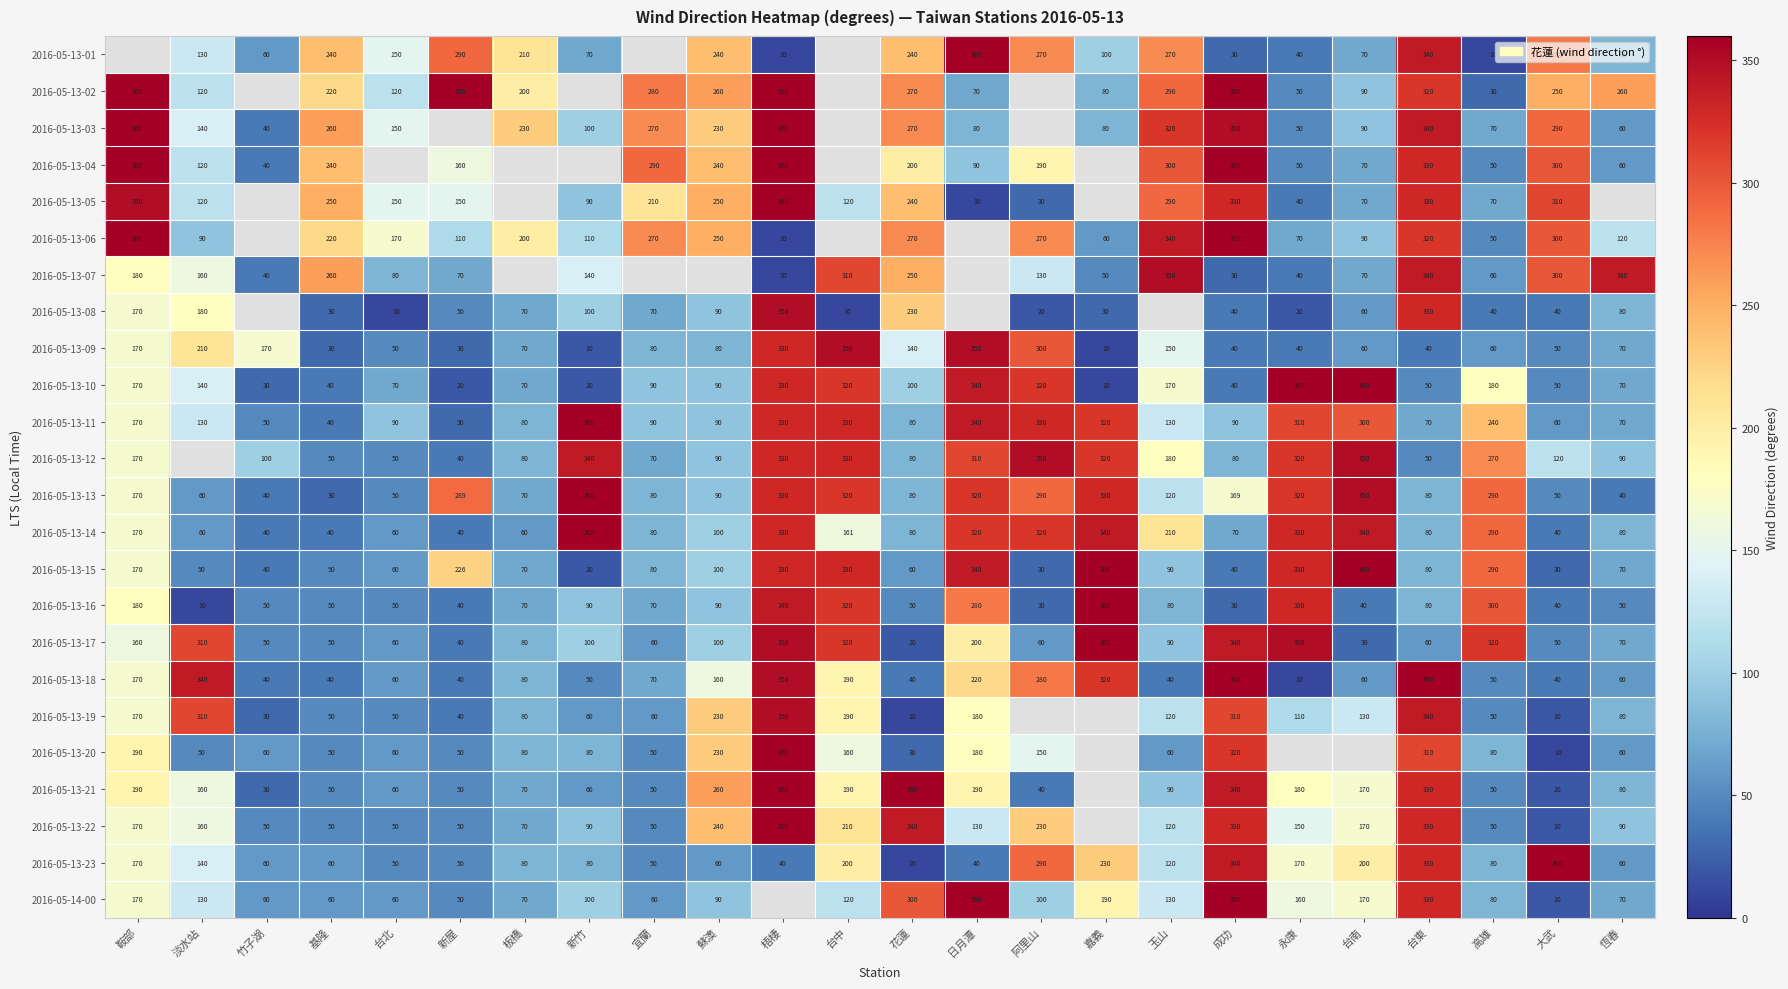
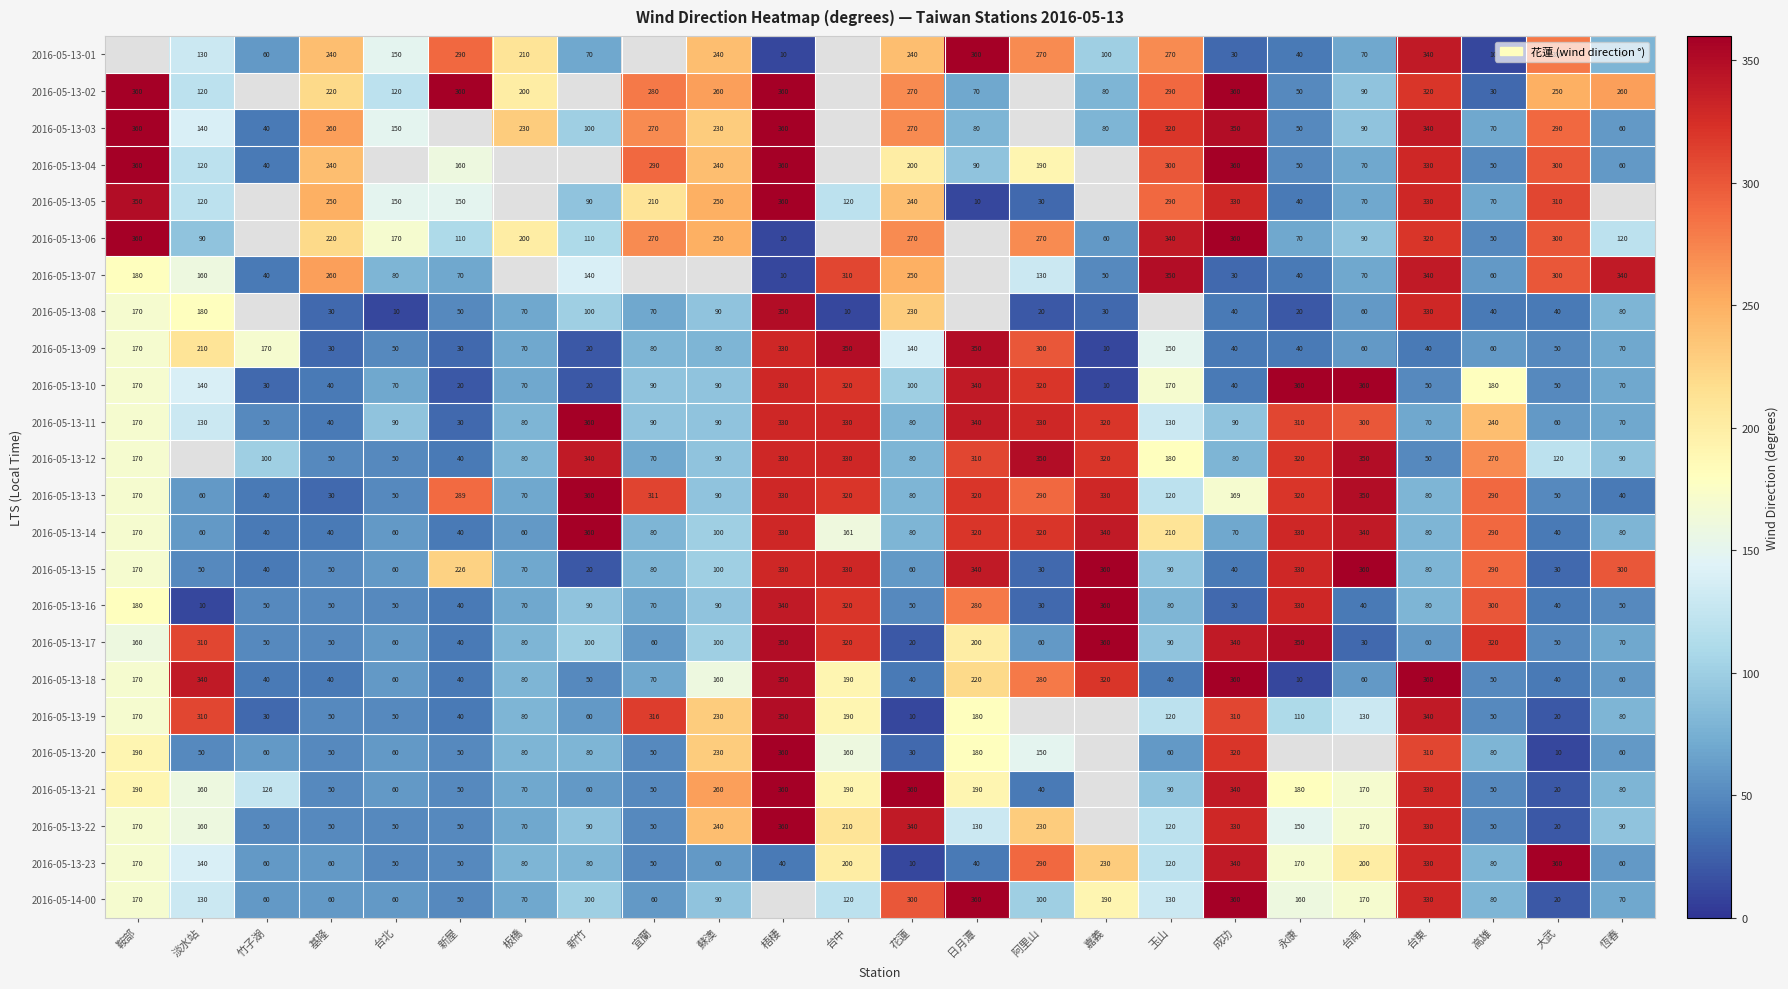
2016-05-13-13, 宜蘭: 80 -> 311
2016-05-13-15, 恆春: 70 -> 300
2016-05-13-19, 宜蘭: 60 -> 316
2016-05-13-21, 竹子湖: 30 -> 126
